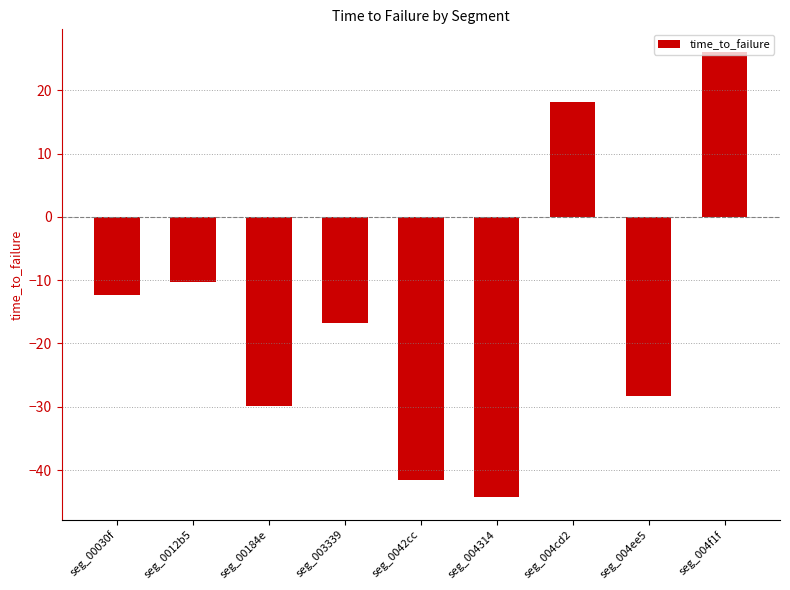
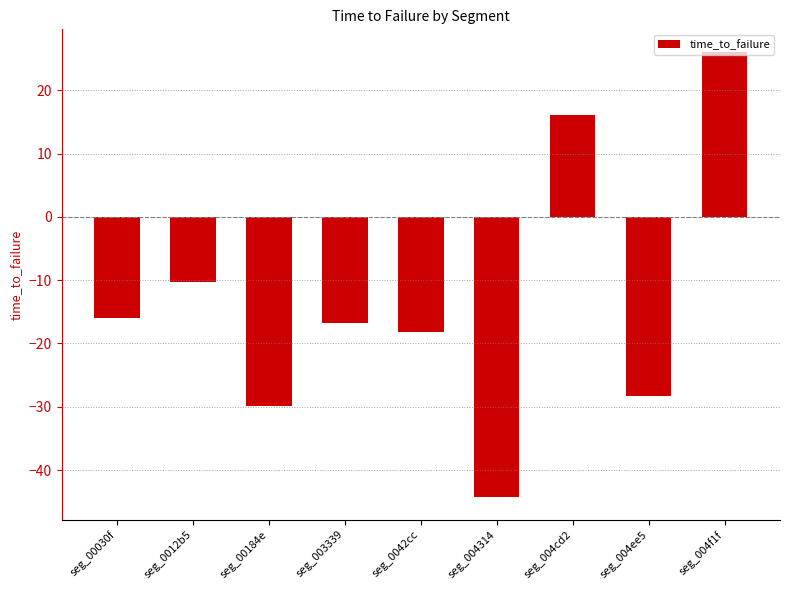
seg_00030f: -12 -> -16
seg_0042cc: -42 -> -18
seg_004cd2: 18 -> 16
